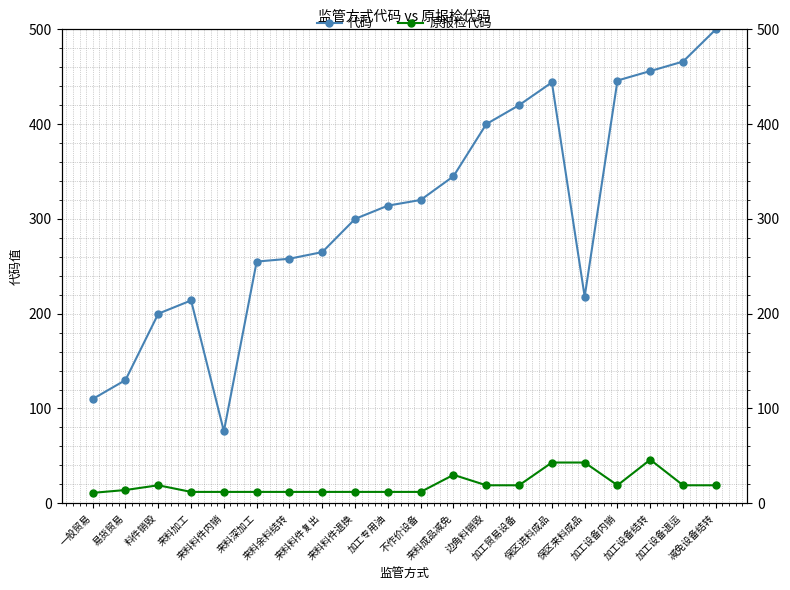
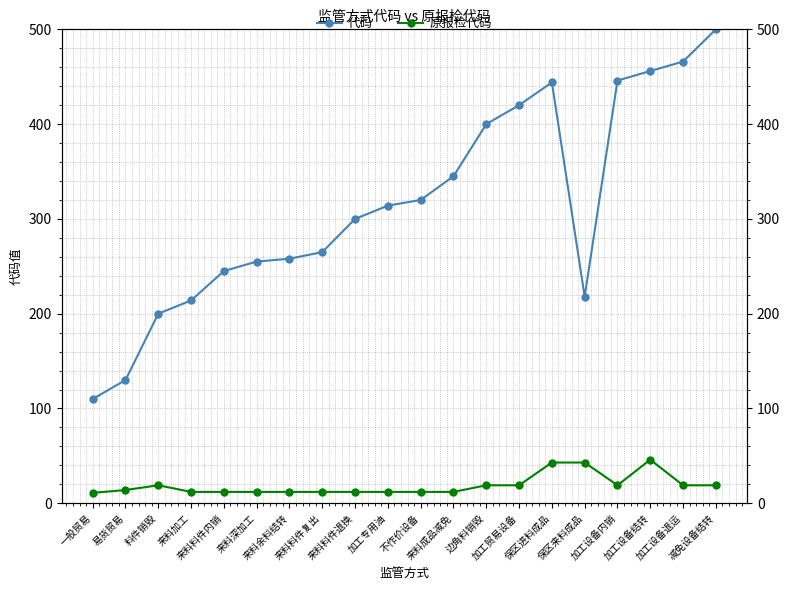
代码, 来料料件内销: 80 -> 250
原报检代码, 来料成品减免: 30 -> 10
